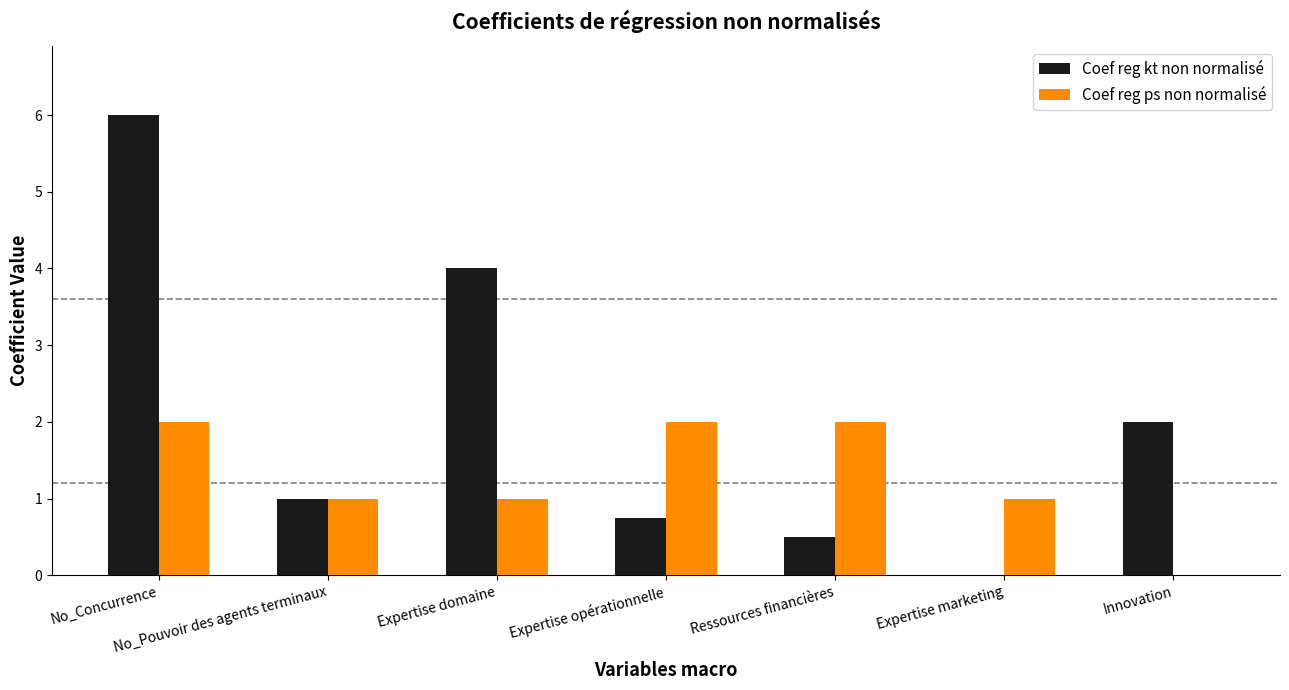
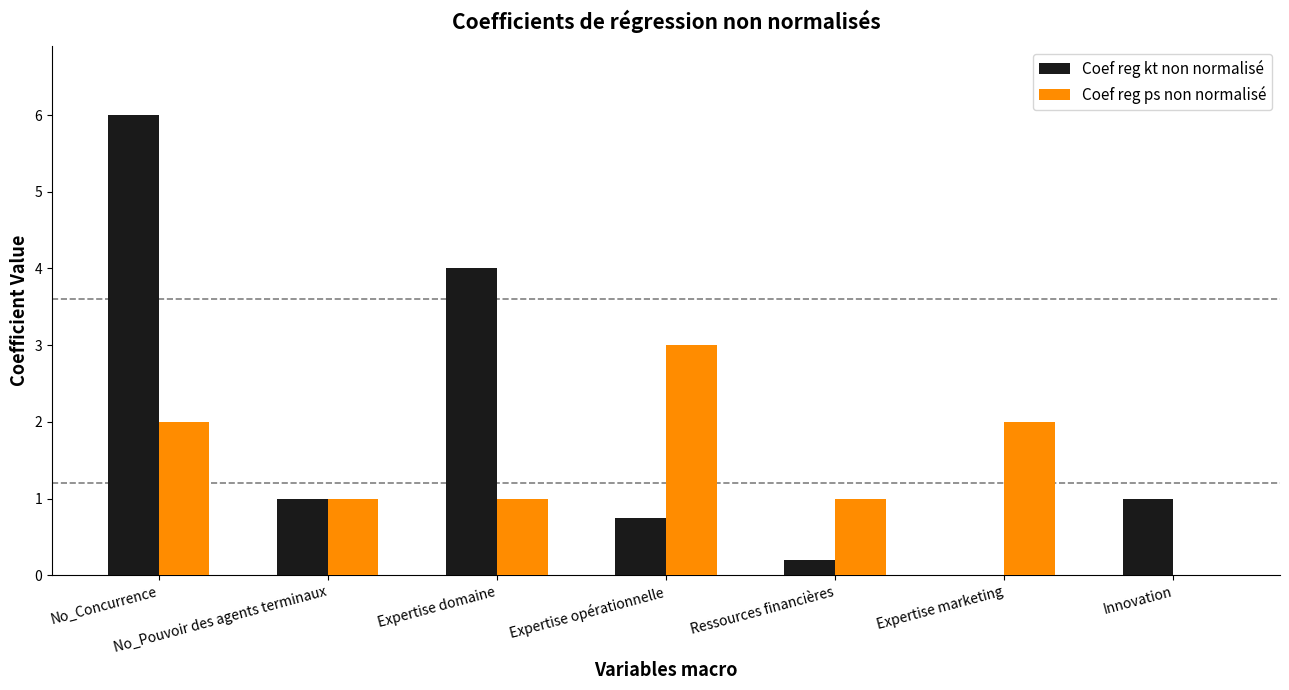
Coef reg ps non normalisé, Expertise opérationnelle: 2 -> 3
Coef reg kt non normalisé, Ressources financières: 0.5 -> 0.2
Coef reg ps non normalisé, Ressources financières: 2 -> 1
Coef reg ps non normalisé, Expertise marketing: 1 -> 2
Coef reg kt non normalisé, Innovation: 2 -> 1
